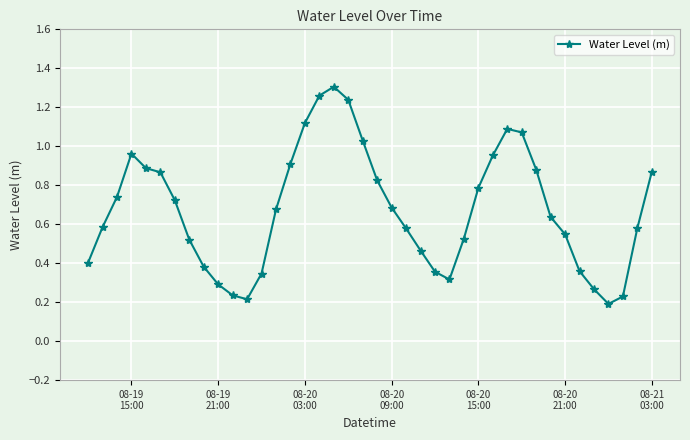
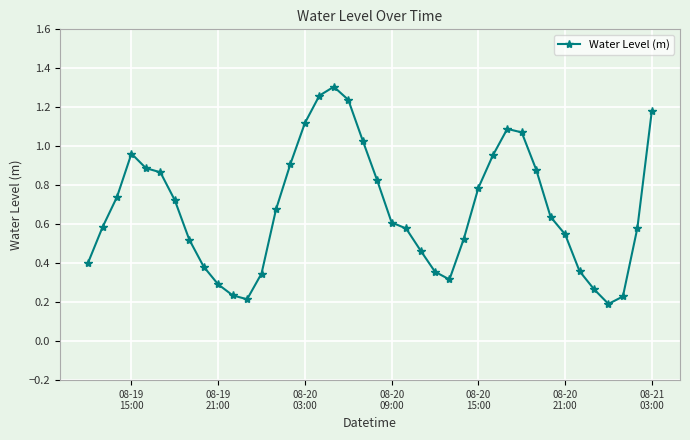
08-20 09:00: 0.69 -> 0.61
08-21 03:00: 0.87 -> 1.18
